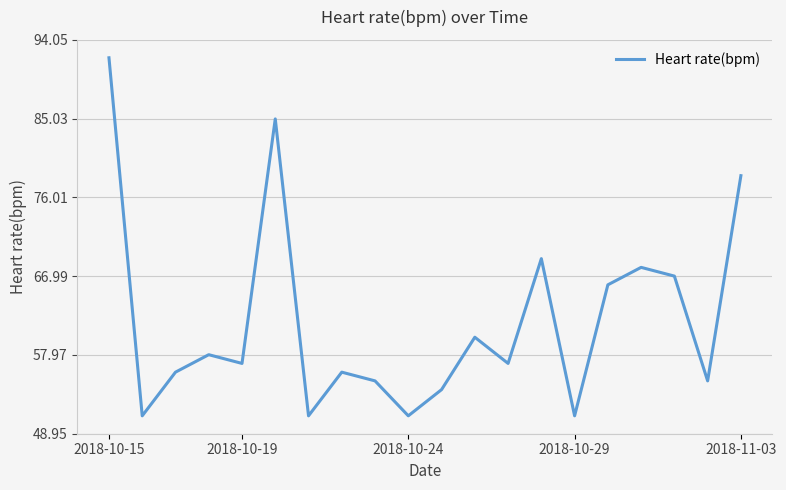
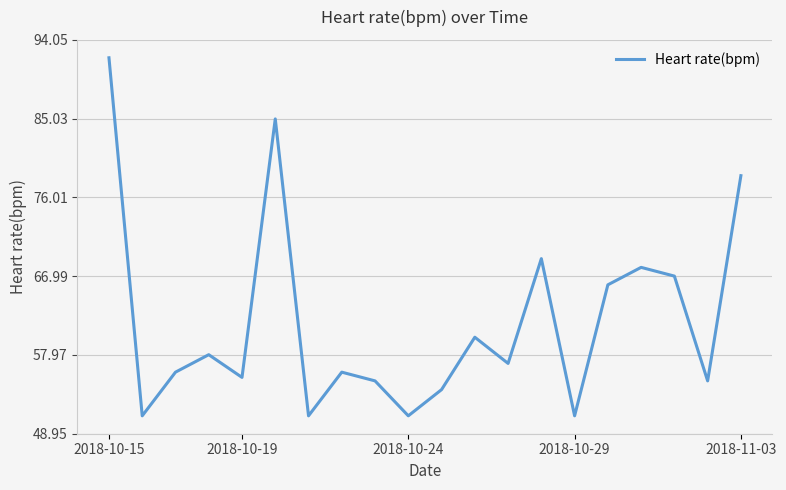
2018-10-19: 57 -> 55
